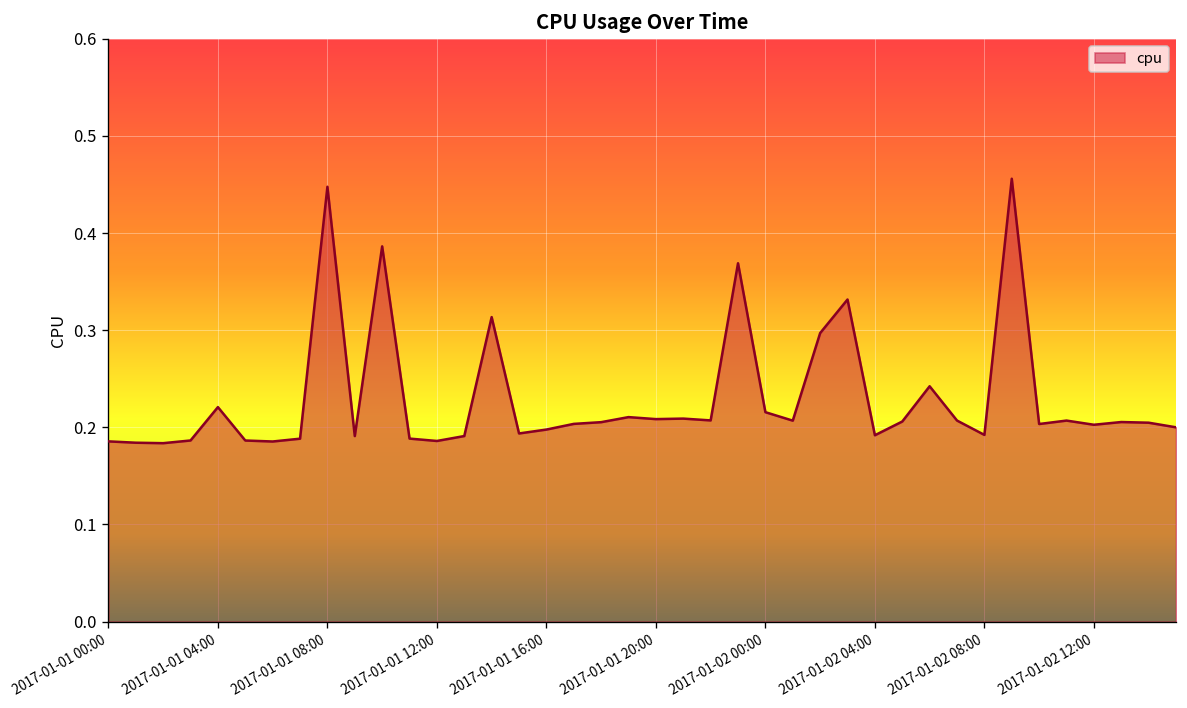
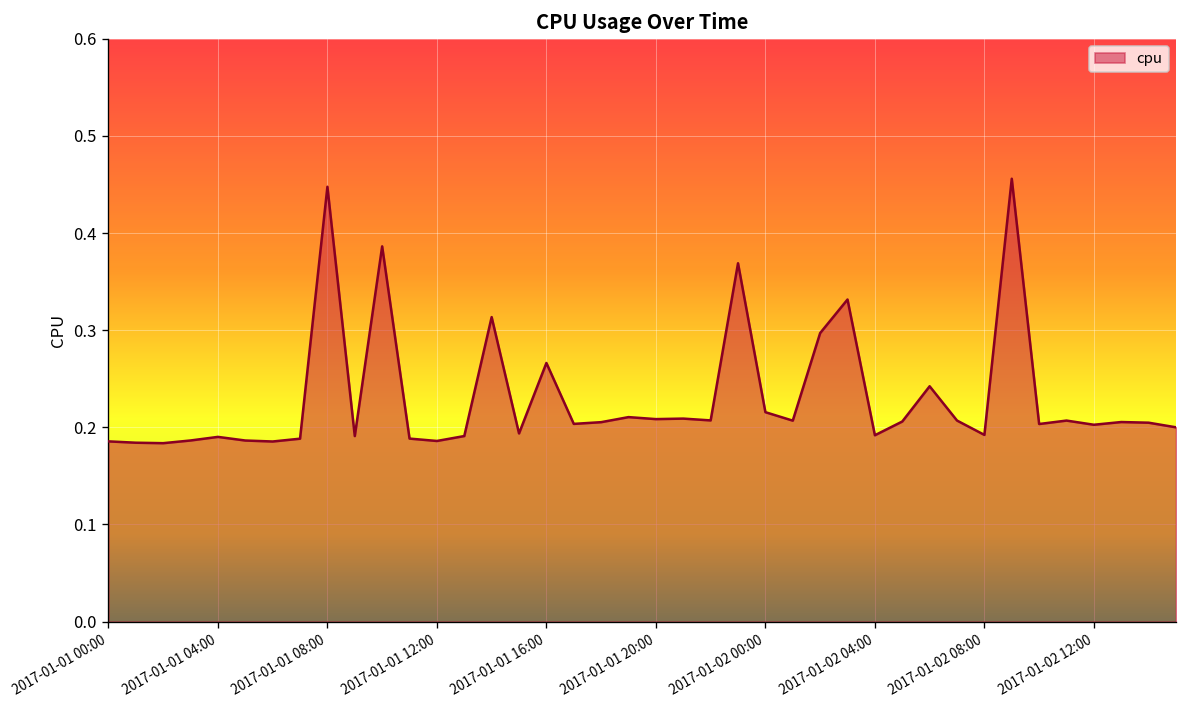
2017-01-01 04:00: 0.22 -> 0.19
2017-01-01 16:00: 0.20 -> 0.27
